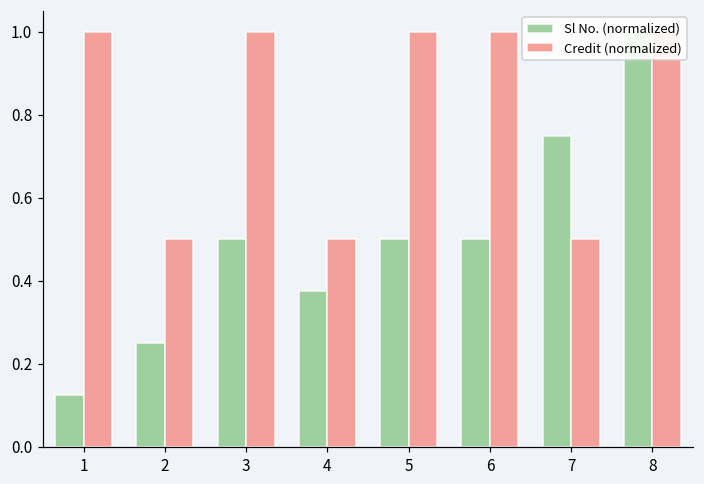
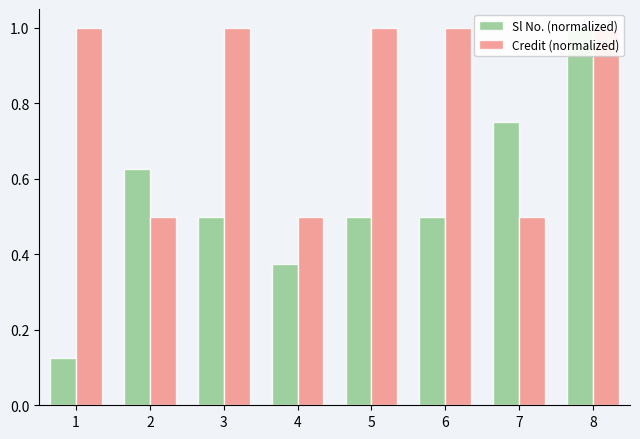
Sl No. (normalized), 2: 0.25 -> 0.63
